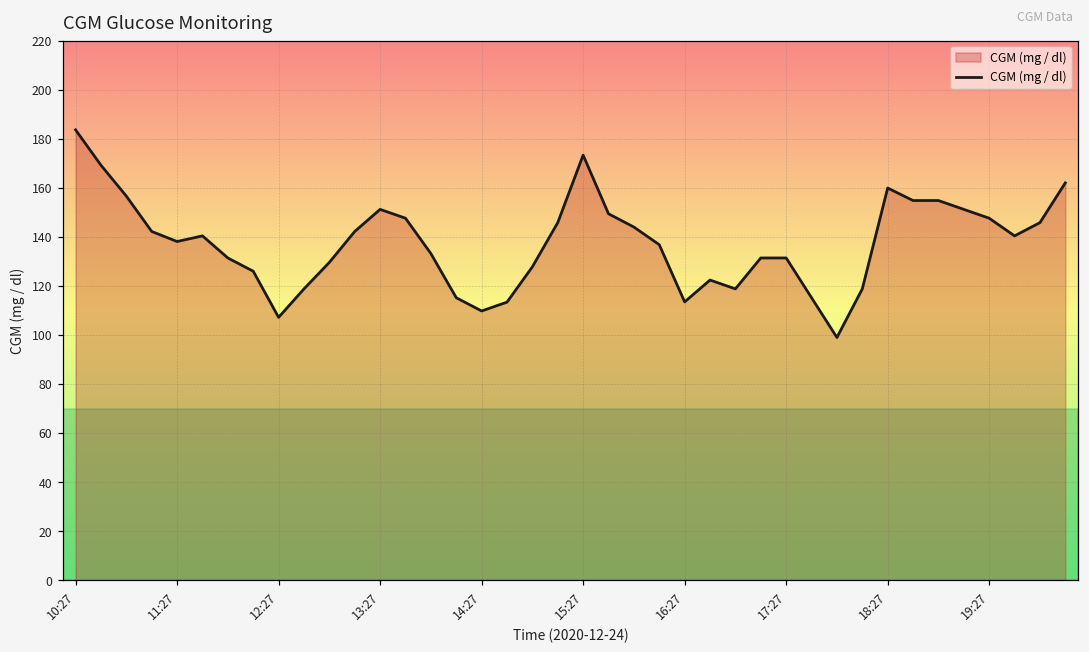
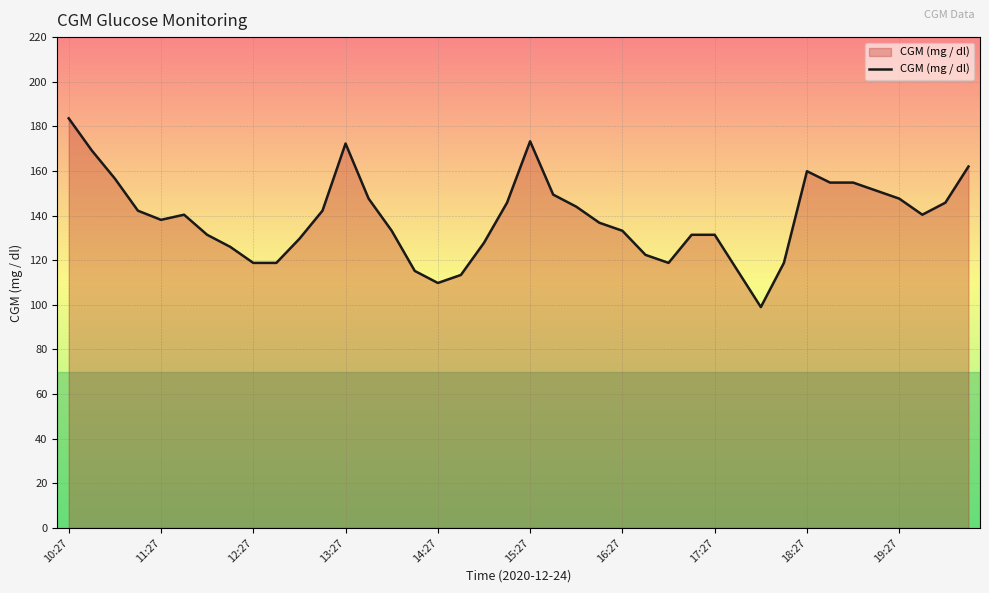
12:27: 107 -> 119
13:27: 151 -> 172
16:27: 114 -> 133
